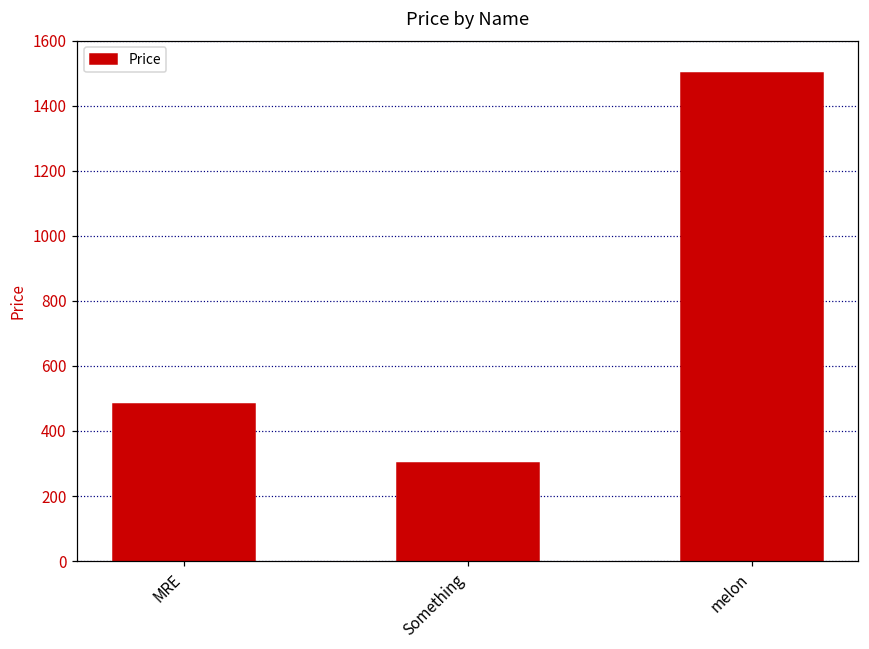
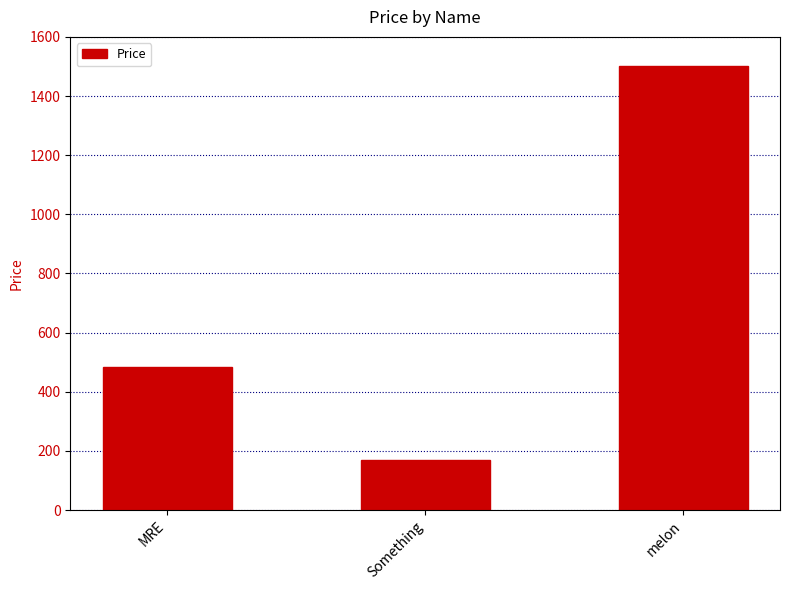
Something: 300 -> 170
